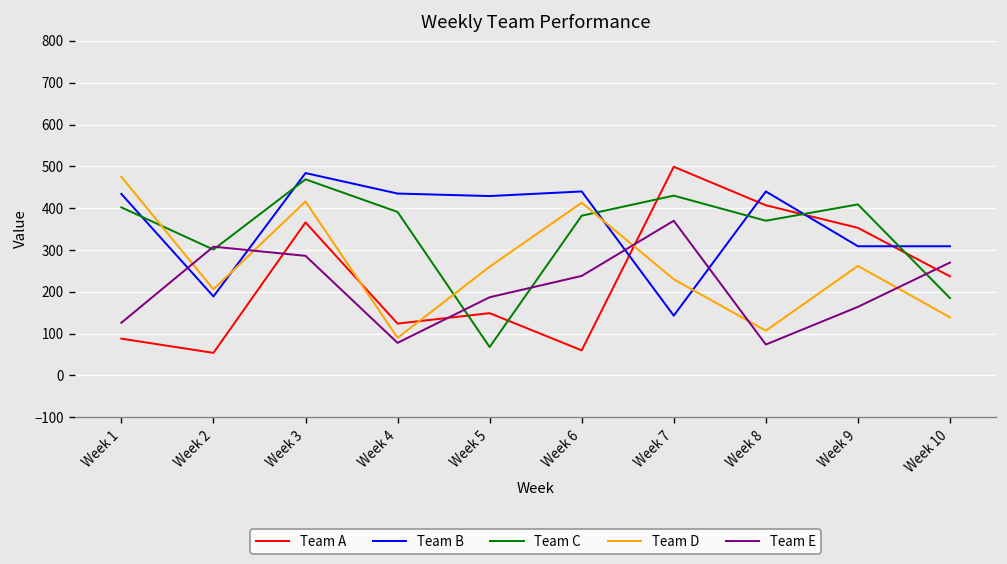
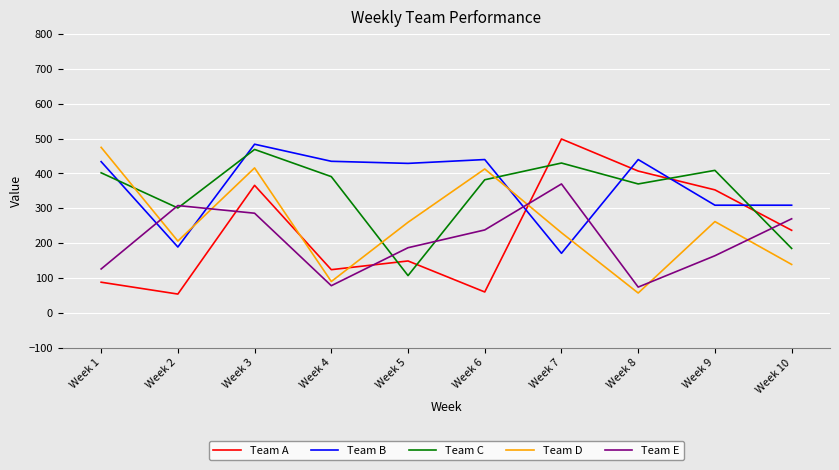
Team C, Week 5: 70 -> 110
Team B, Week 7: 140 -> 170
Team D, Week 8: 110 -> 60
